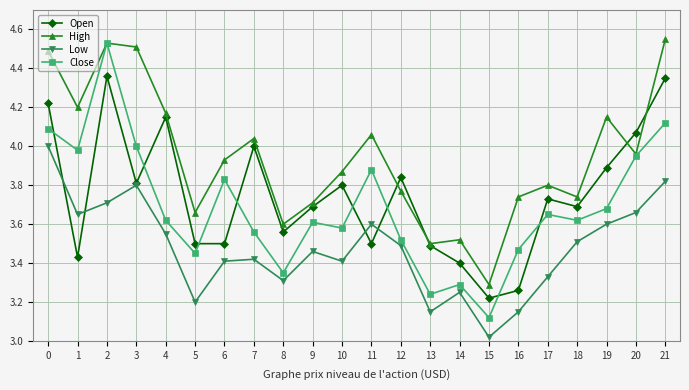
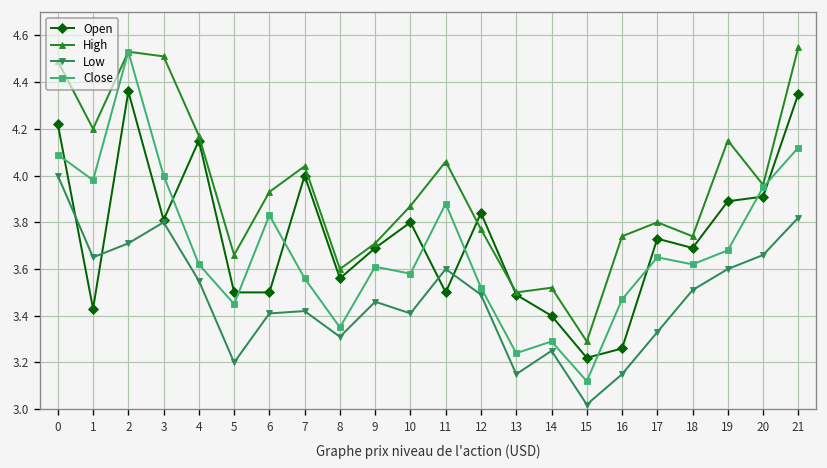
Open, 20: 4.07 -> 3.91
